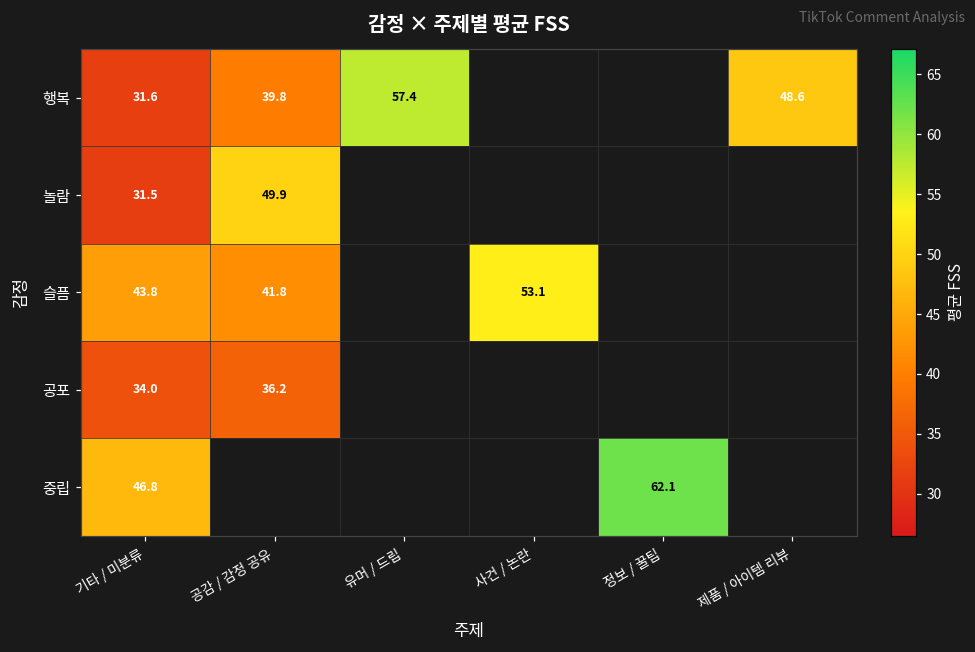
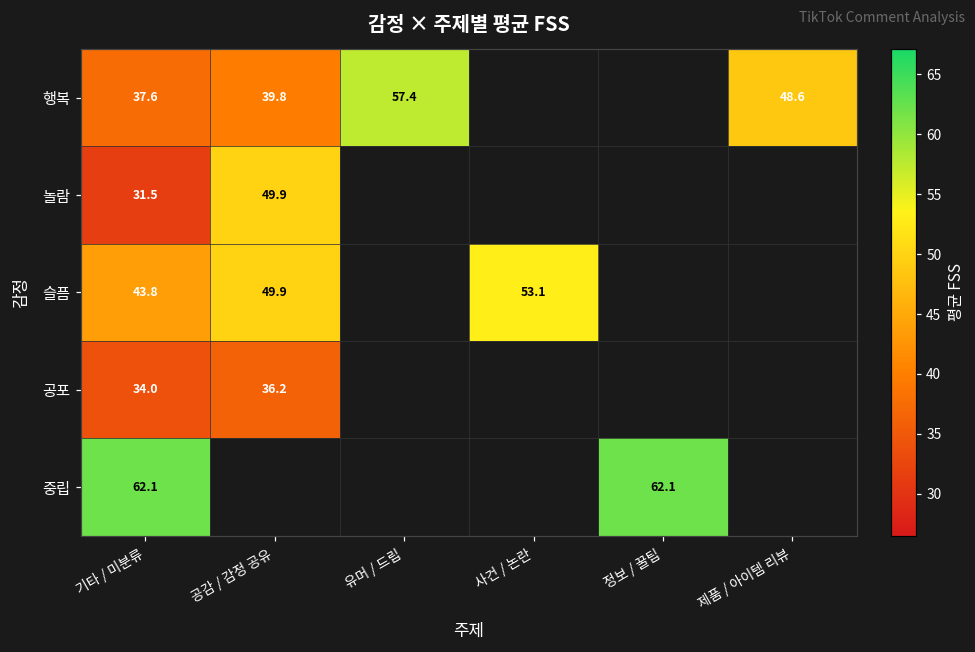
행복, 기타 / 미분류: 31.6 -> 37.6
슬픔, 공감 / 감정 공유: 41.8 -> 49.9
중립, 기타 / 미분류: 46.8 -> 62.1
